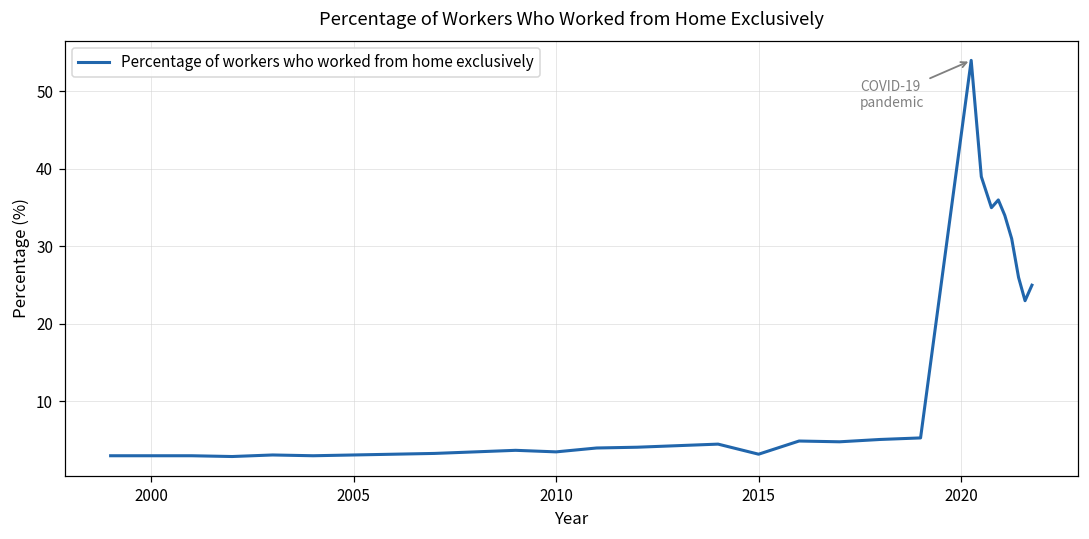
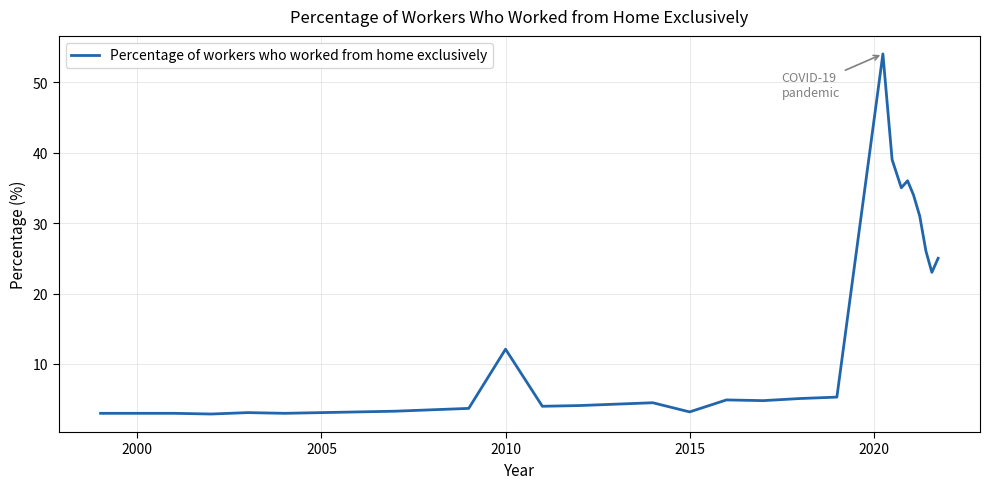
2010: 4 -> 12
